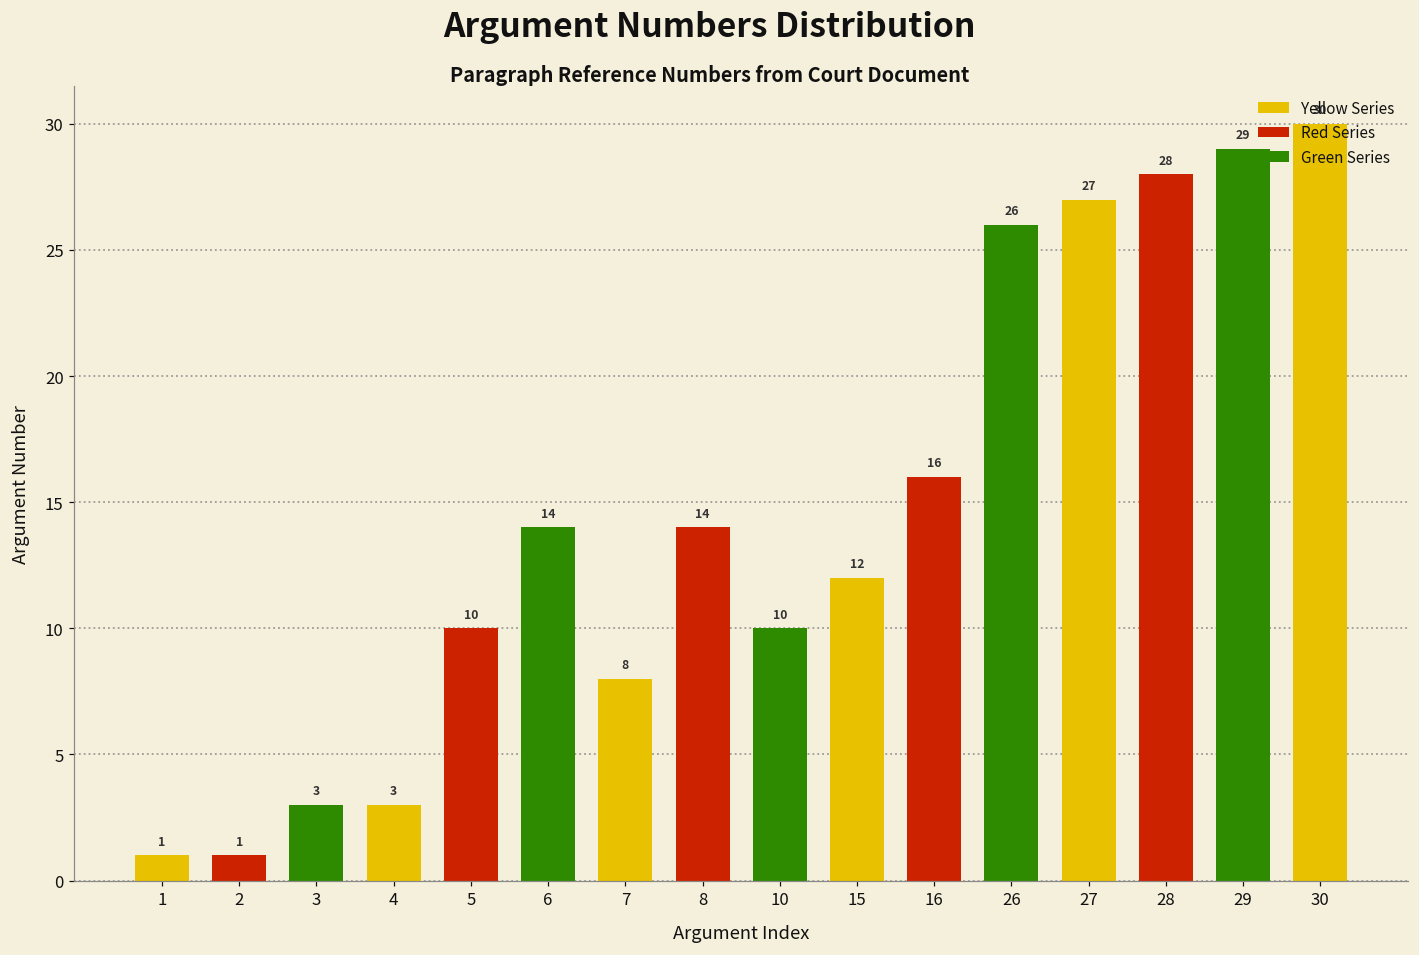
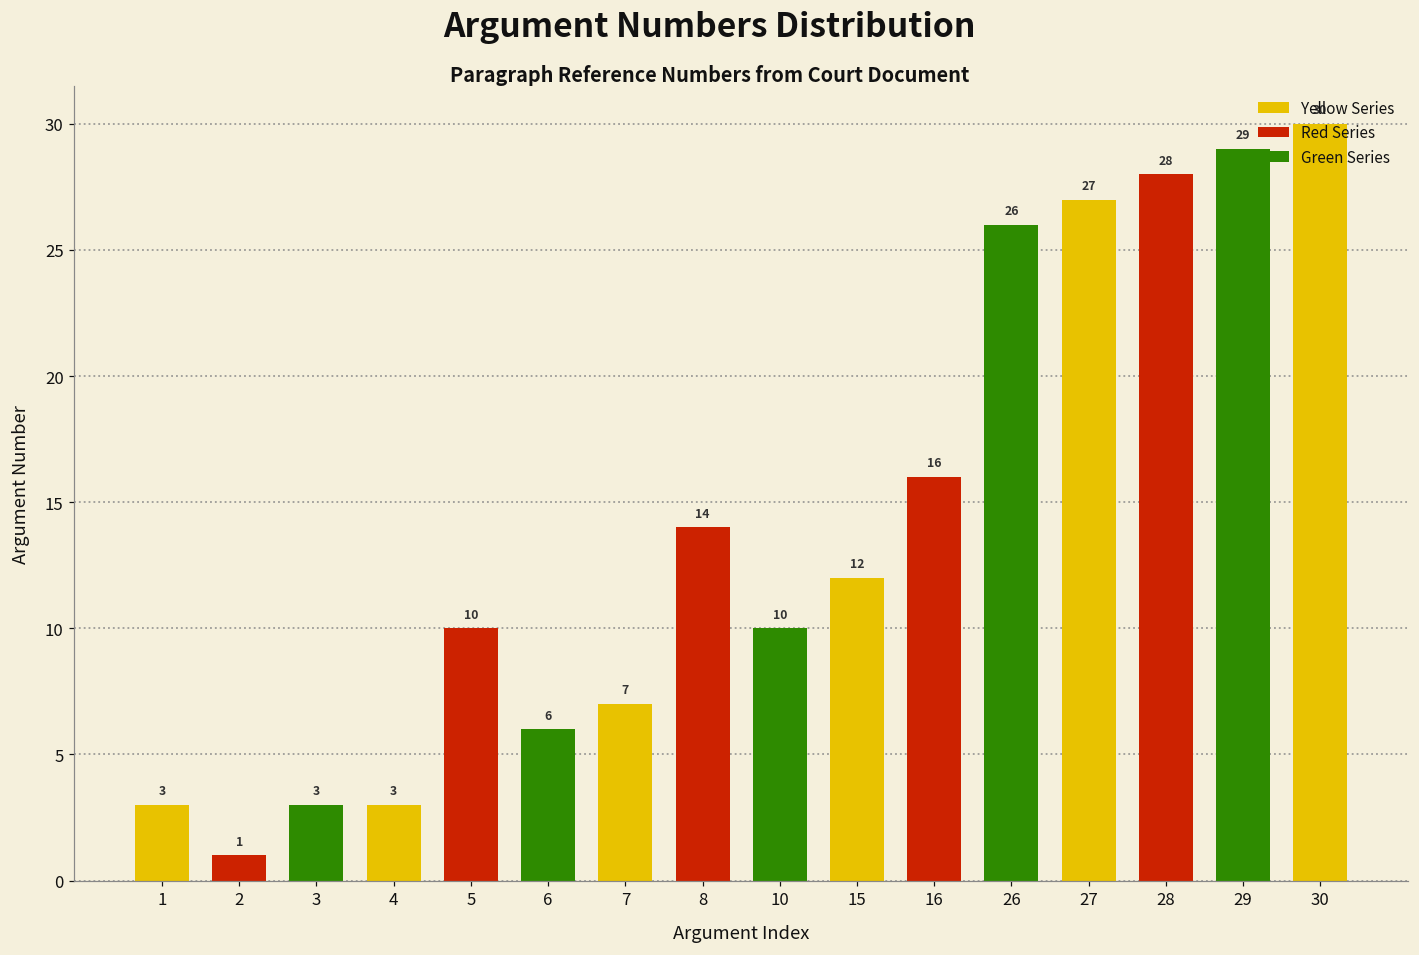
1: 1 -> 3
6: 14 -> 6
7: 8 -> 7
